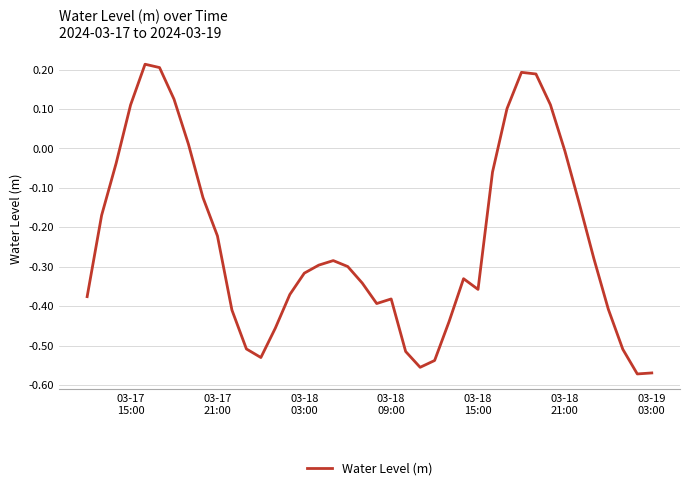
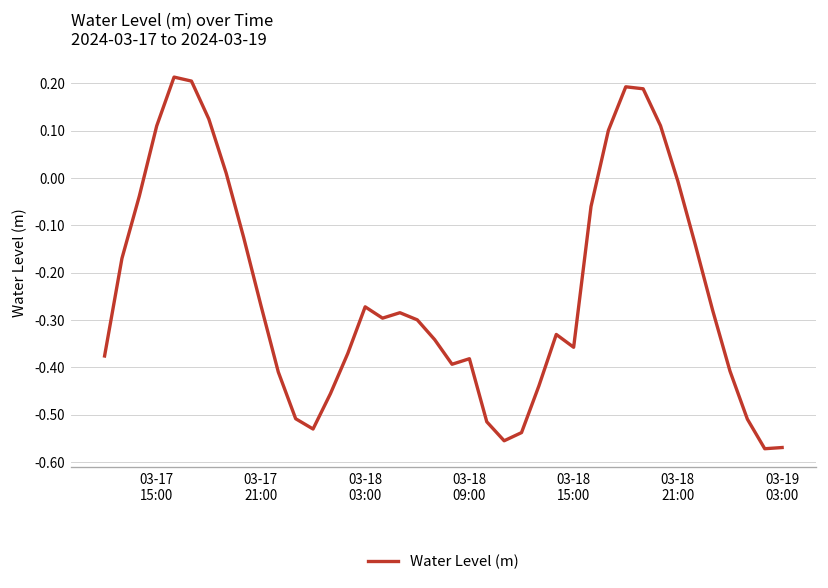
03-17 21:00: -0.22 -> -0.27
03-18 03:00: -0.32 -> -0.27
